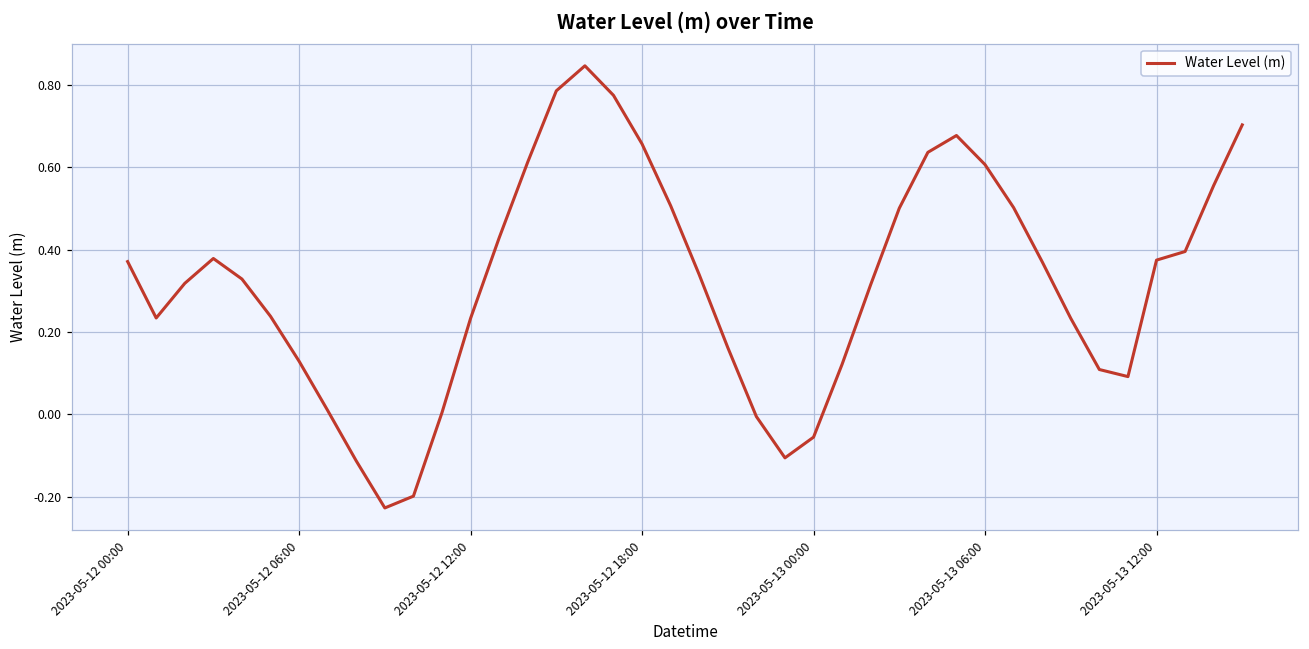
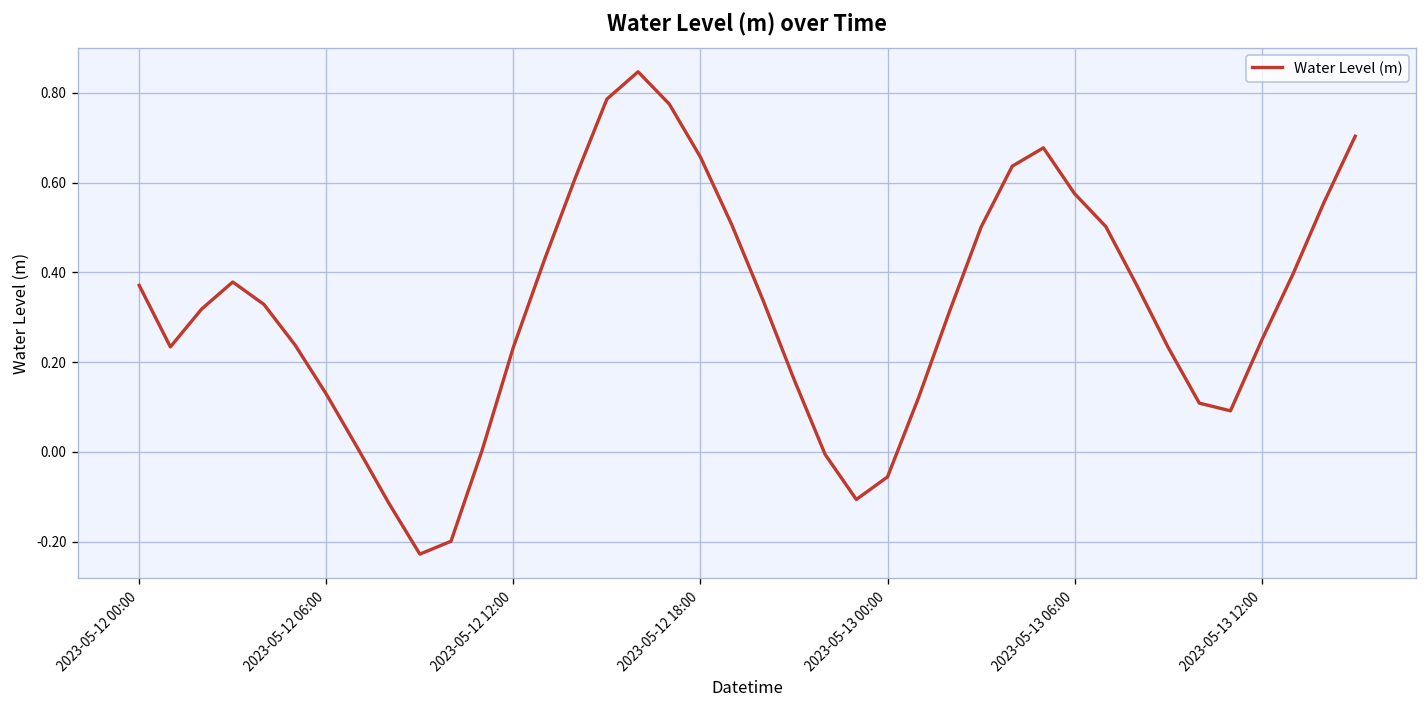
2023-05-13 06:00: 0.61 -> 0.58
2023-05-13 12:00: 0.37 -> 0.25
